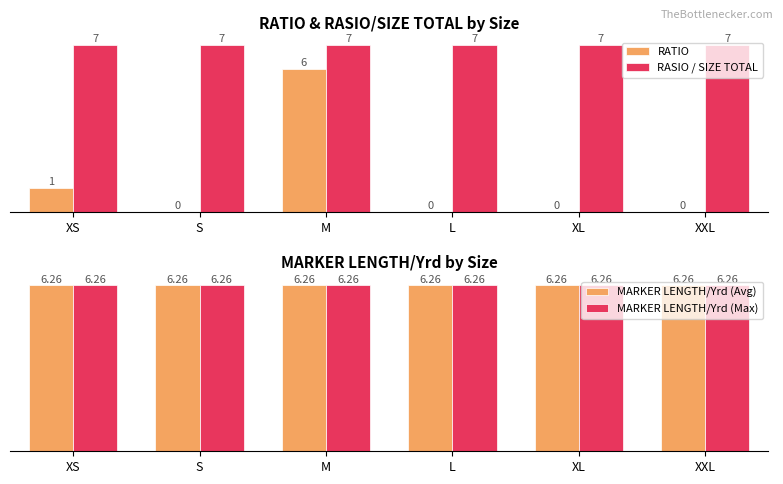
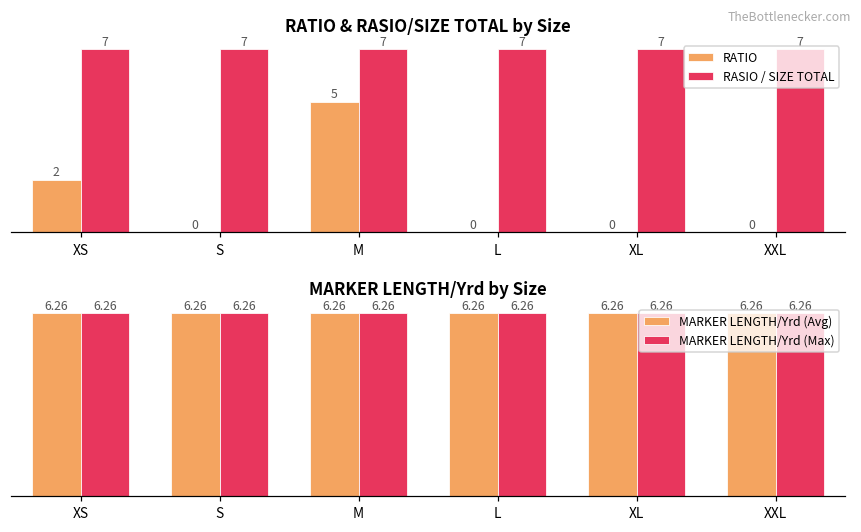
RATIO & RASIO/SIZE TOTAL by Size, RATIO, XS: 1 -> 2
RATIO & RASIO/SIZE TOTAL by Size, RATIO, M: 6 -> 5
